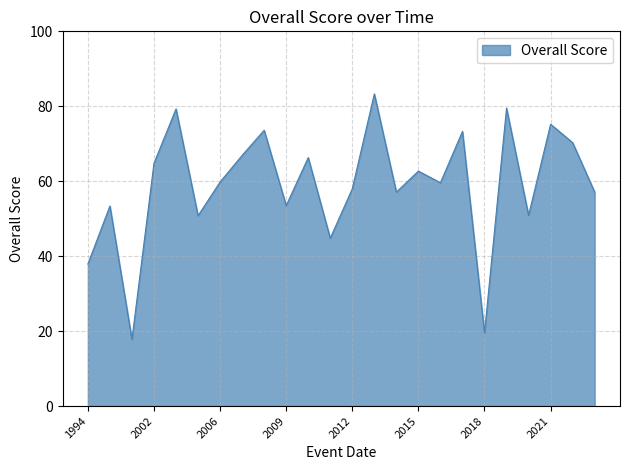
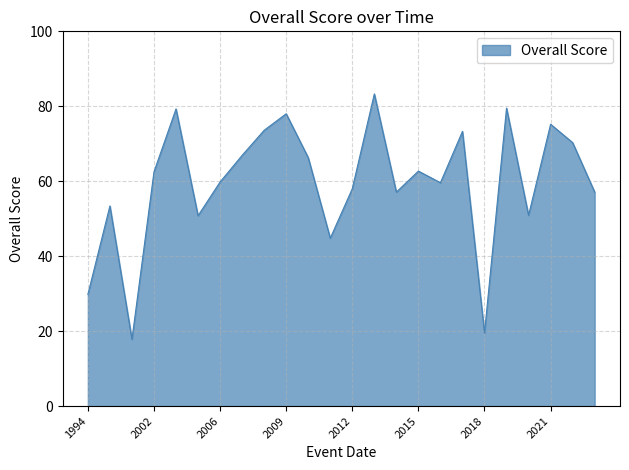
1994: 38 -> 30
2002: 65 -> 63
2009: 54 -> 78
